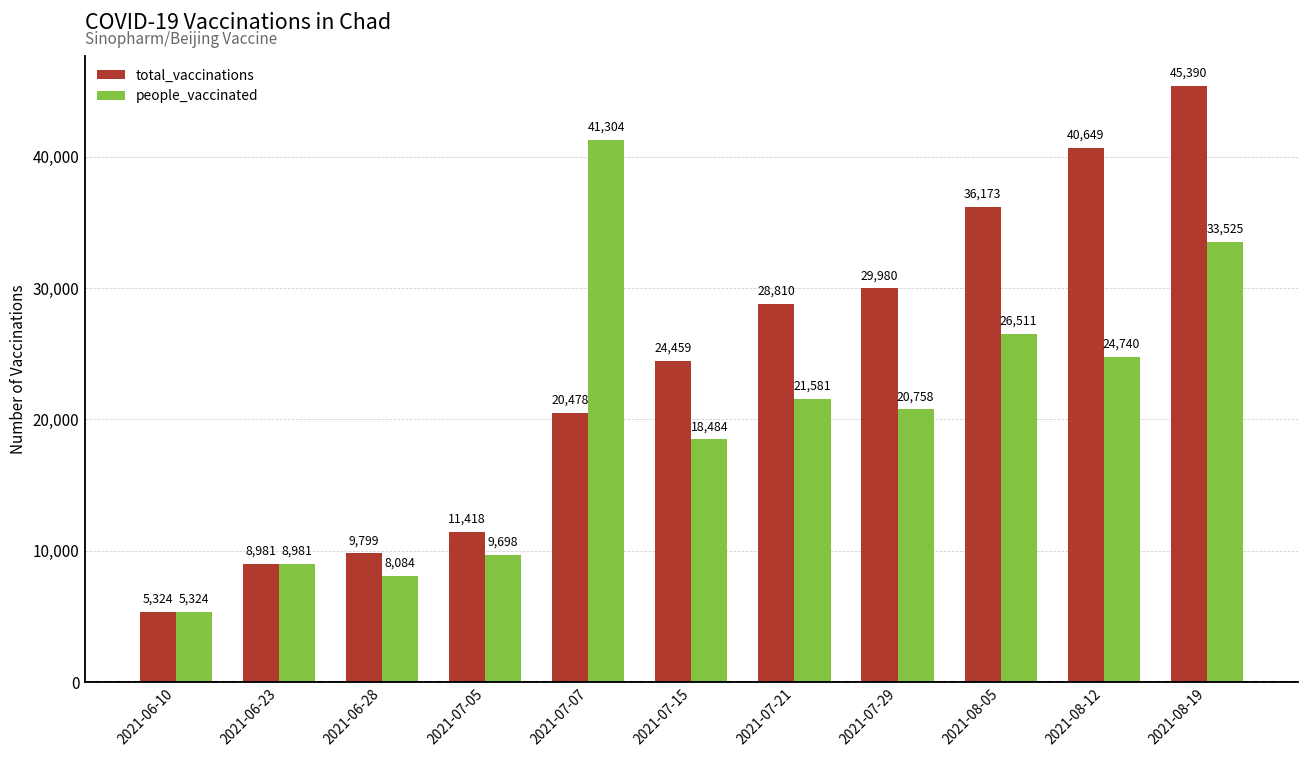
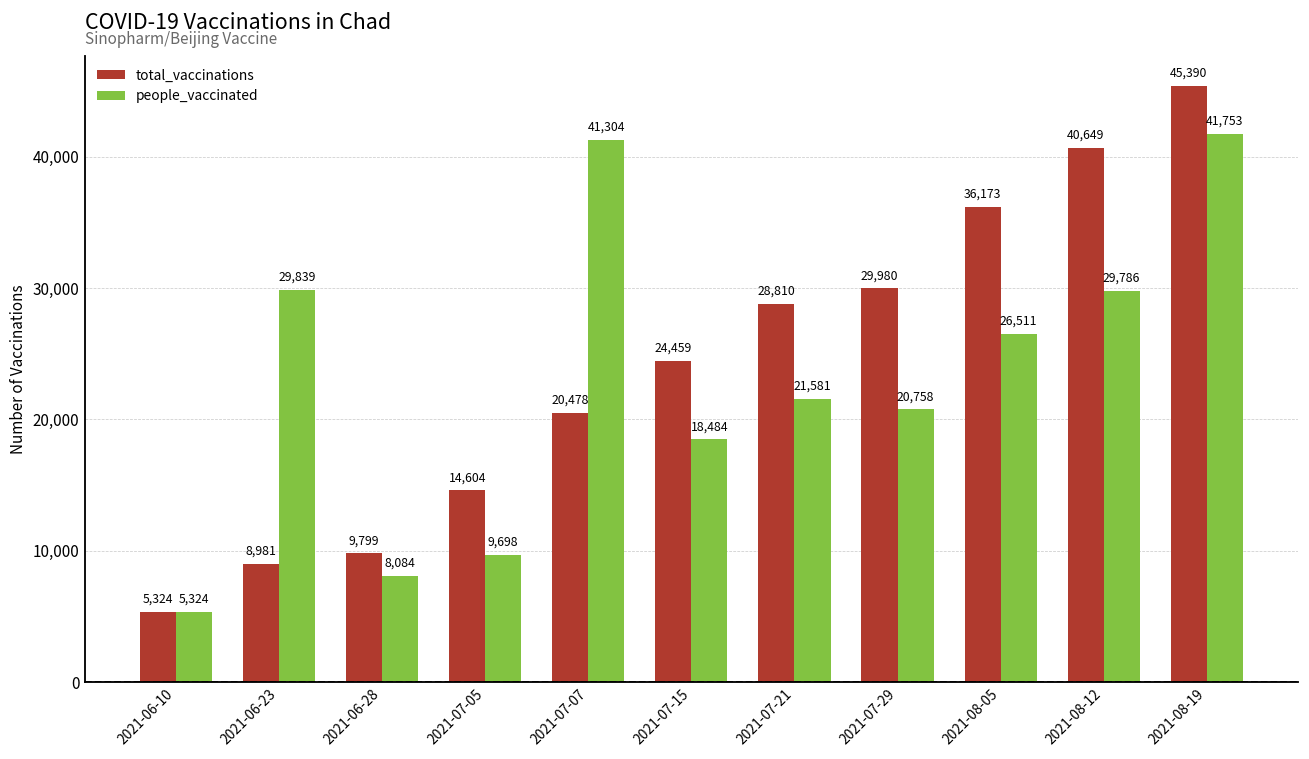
people_vaccinated, 2021-06-23: 8,981 -> 29,839
total_vaccinations, 2021-07-05: 11,418 -> 14,604
people_vaccinated, 2021-08-12: 24,740 -> 29,786
people_vaccinated, 2021-08-19: 33,525 -> 41,753
